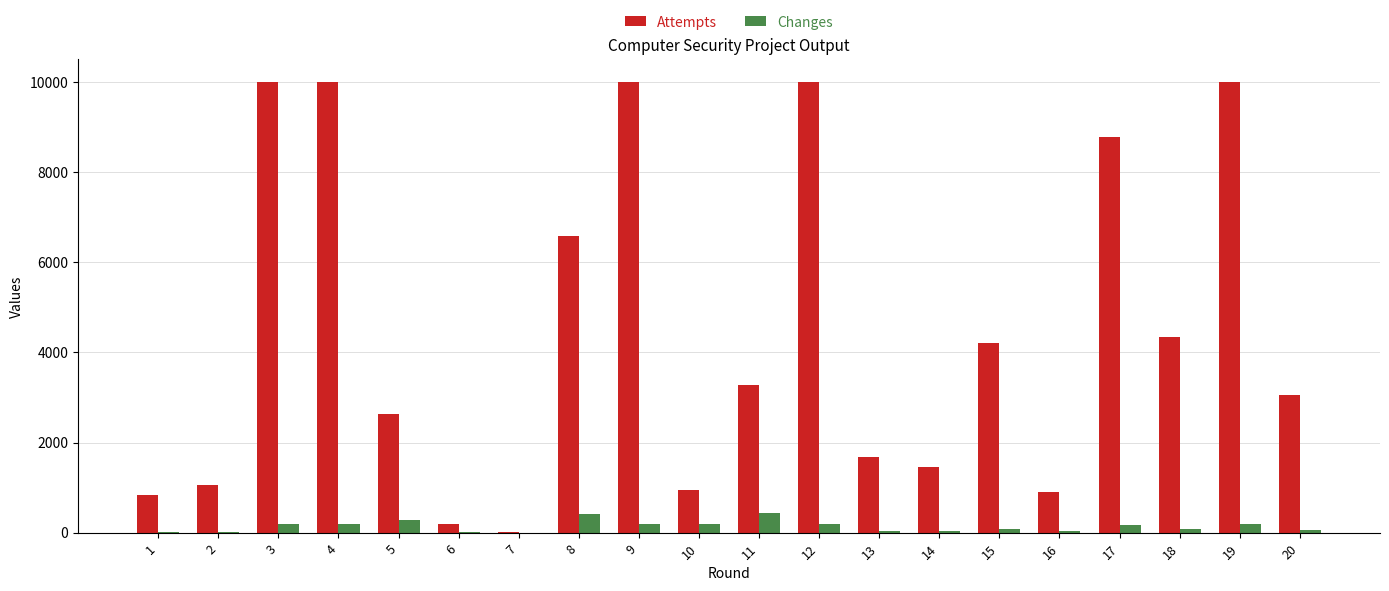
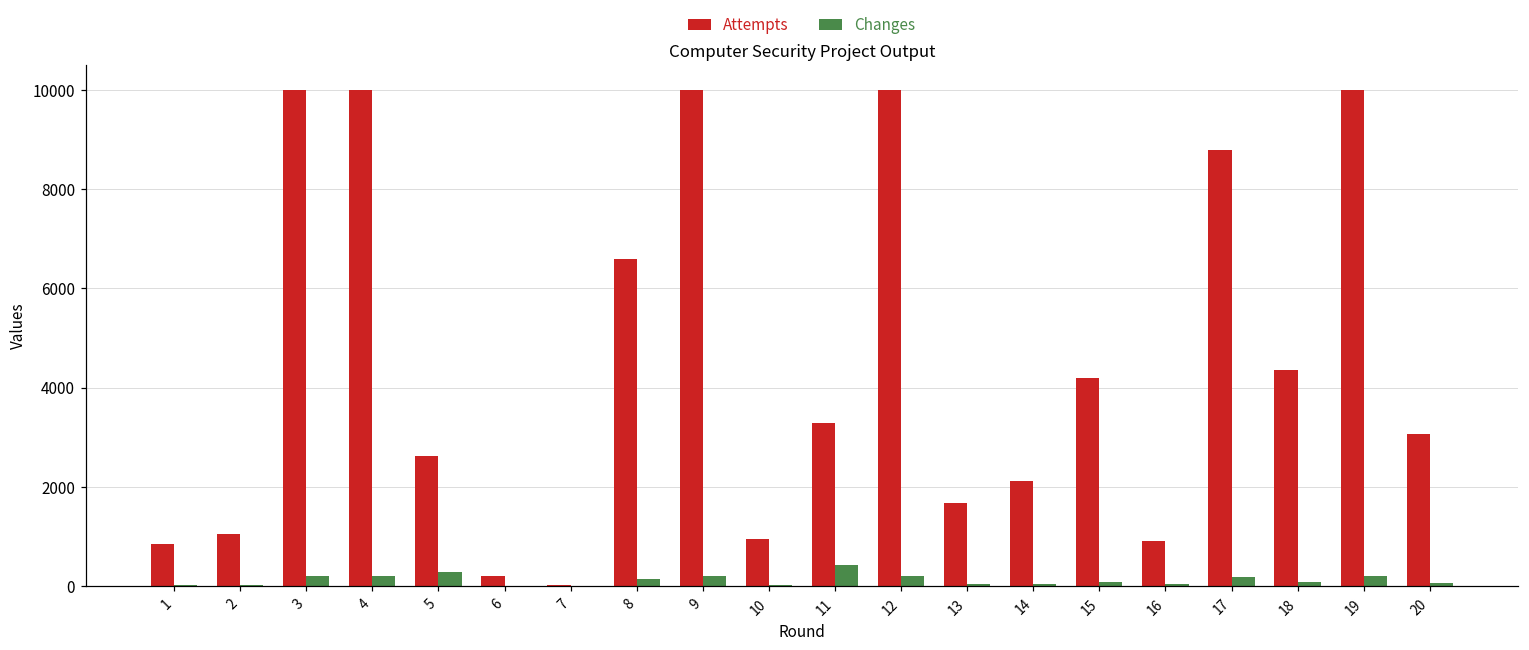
Changes, 8: 400 -> 100
Changes, 10: 200 -> 0
Attempts, 14: 1500 -> 2100
